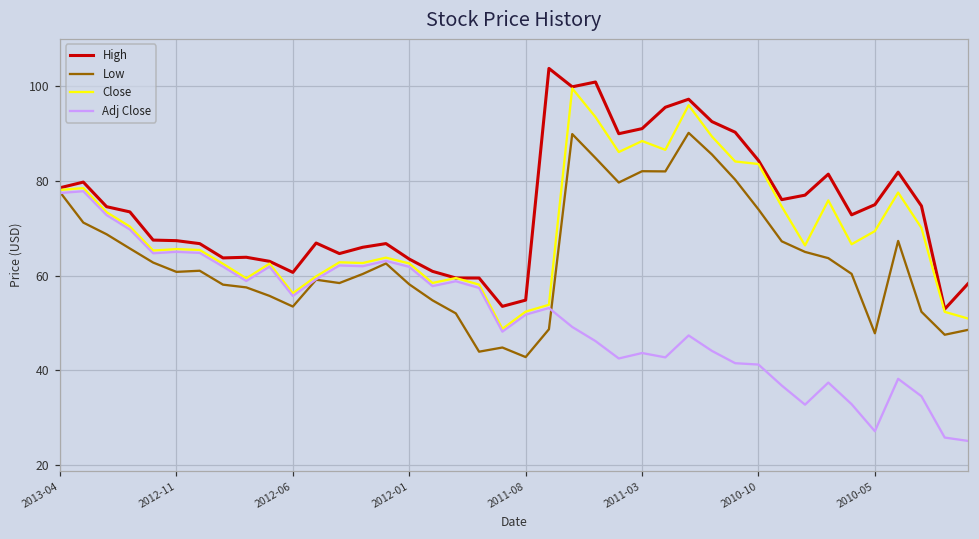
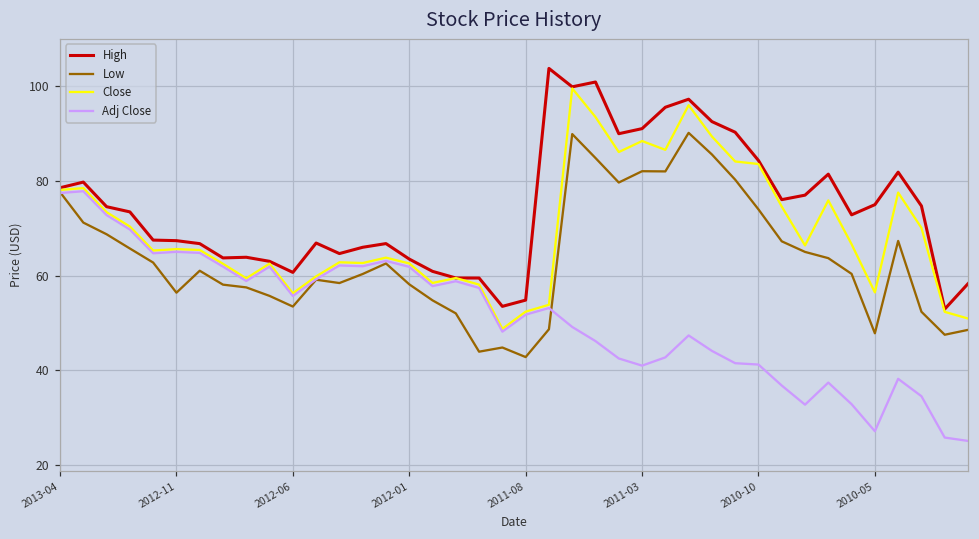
Low, 2012-11: 61 -> 56
Adj Close, 2011-03: 44 -> 41
Close, 2010-05: 69 -> 56
